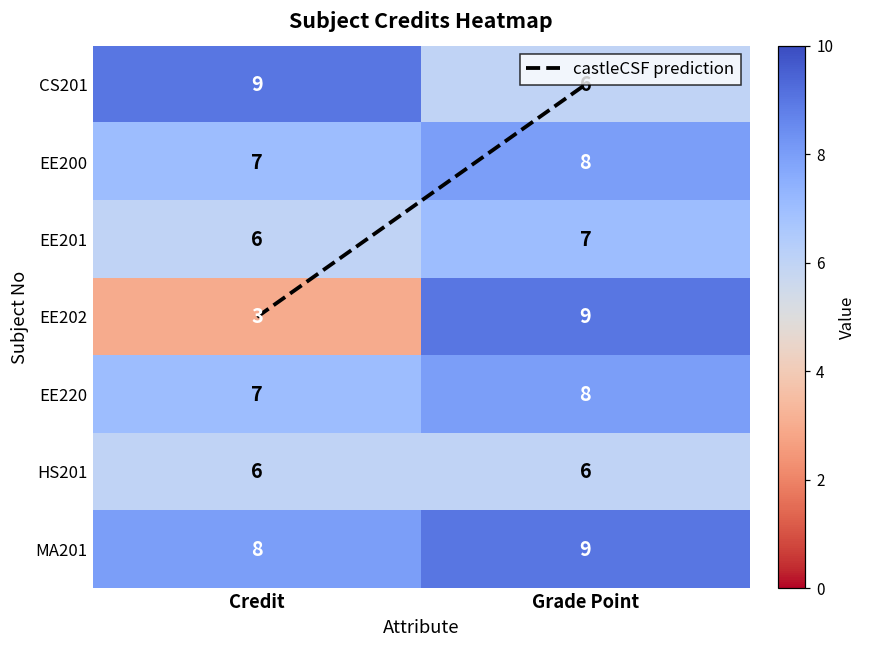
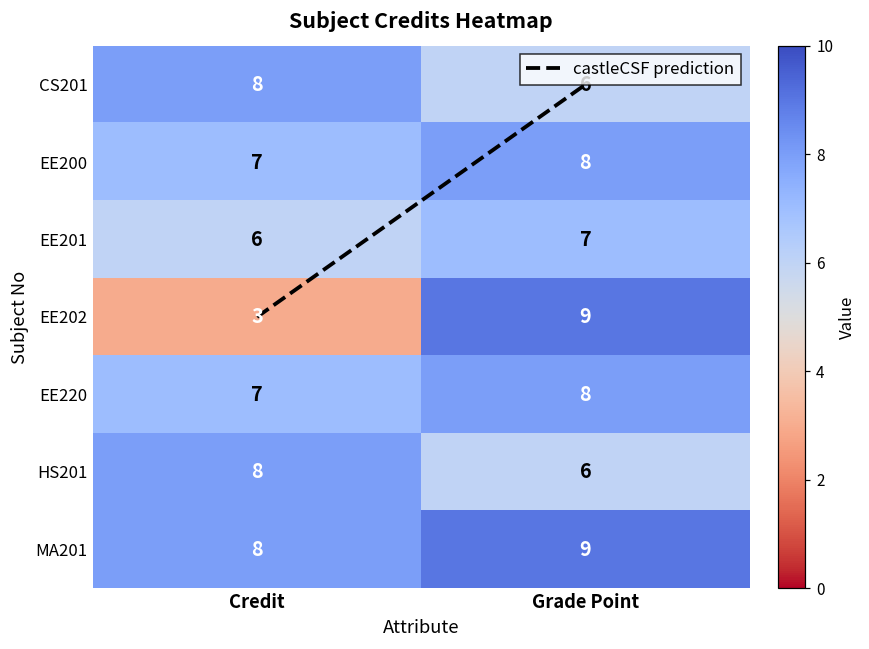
CS201, Credit: 9 -> 8
HS201, Credit: 6 -> 8
